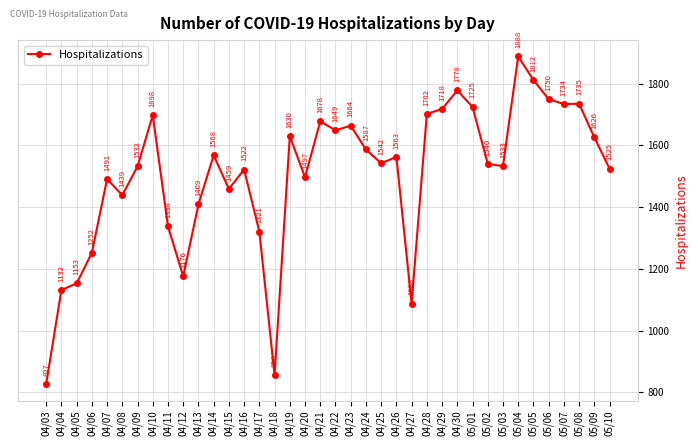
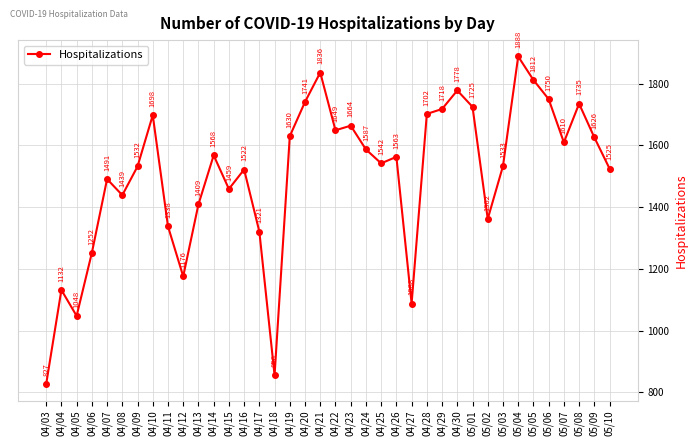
04/05: 1153 -> 1048
04/20: 1497 -> 1741
04/21: 1678 -> 1836
05/02: 1540 -> 1362
05/07: 1734 -> 1610
